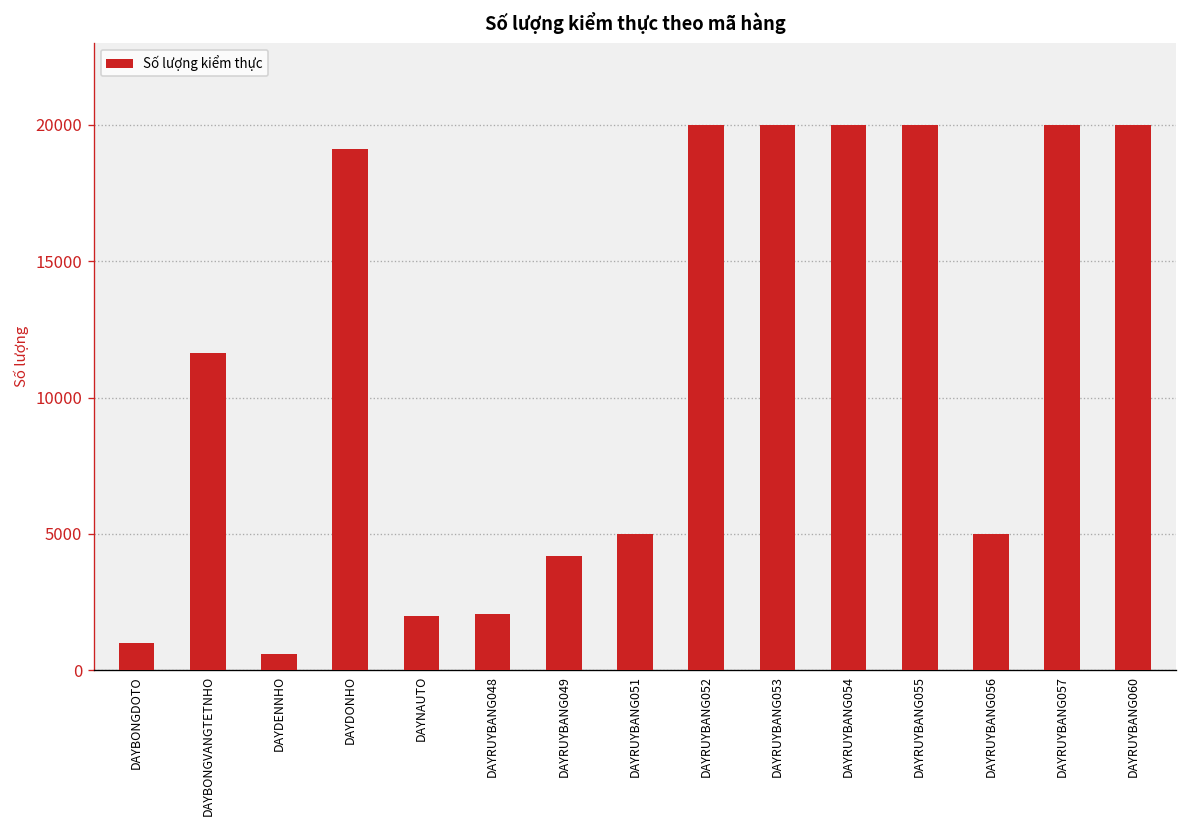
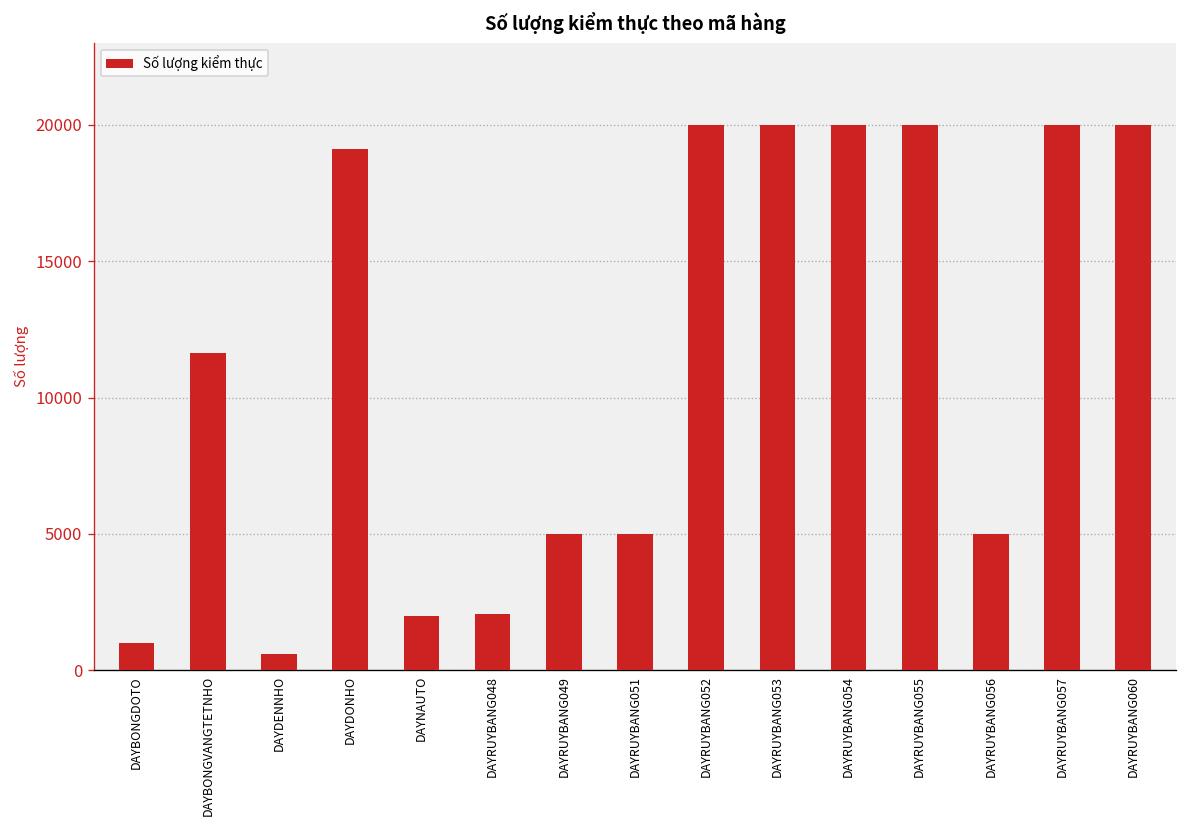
DAYRUYBANG049: 4200 -> 5000
